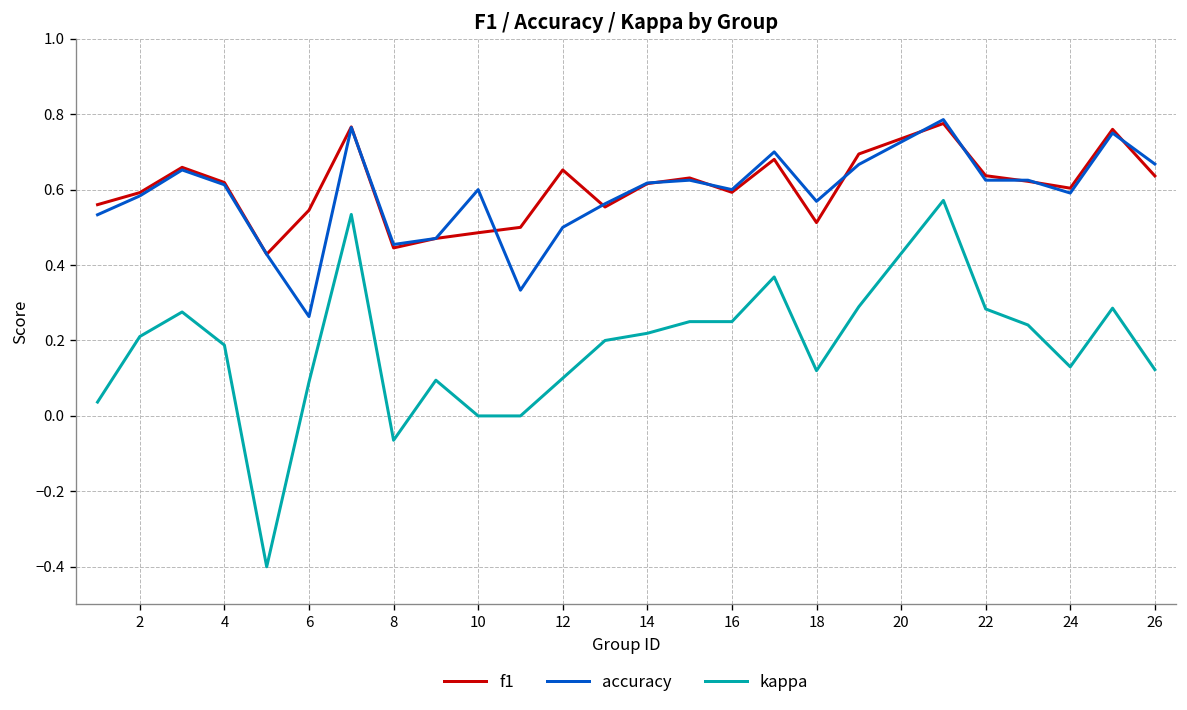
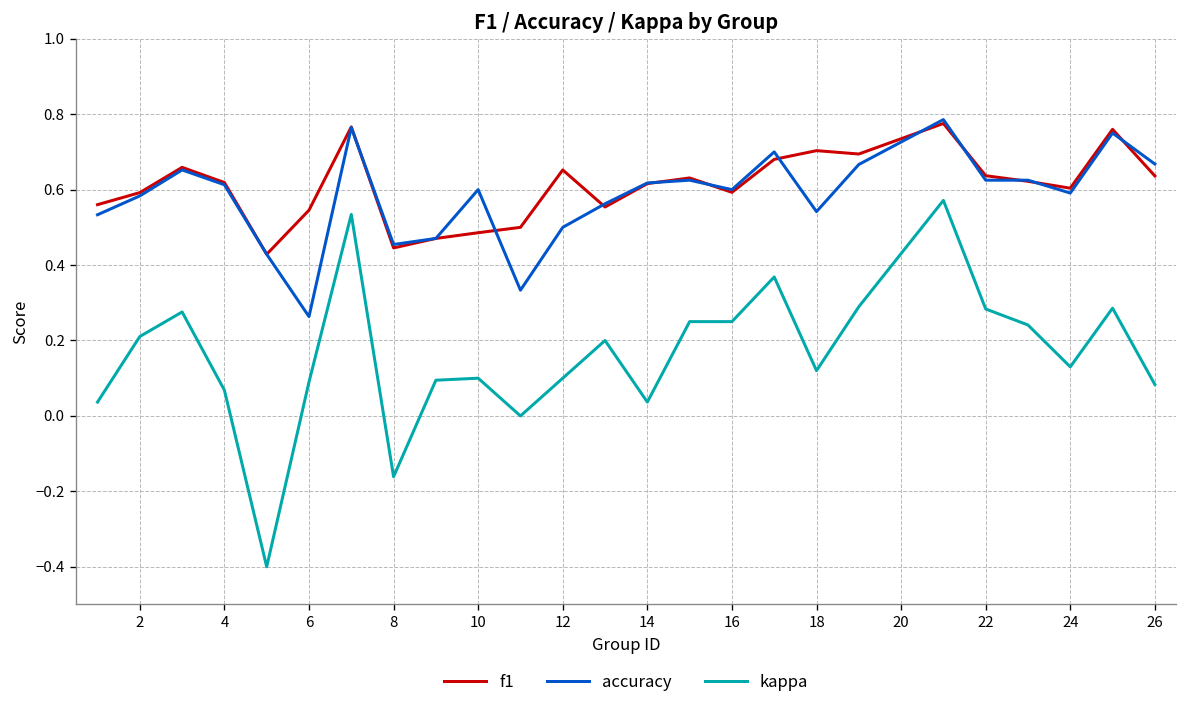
kappa, 4: 0.19 -> 0.07
kappa, 8: -0.06 -> -0.16
kappa, 10: 0.0 -> 0.1
kappa, 14: 0.22 -> 0.04
f1, 18: 0.51 -> 0.70
accuracy, 18: 0.57 -> 0.54
kappa, 26: 0.12 -> 0.08
